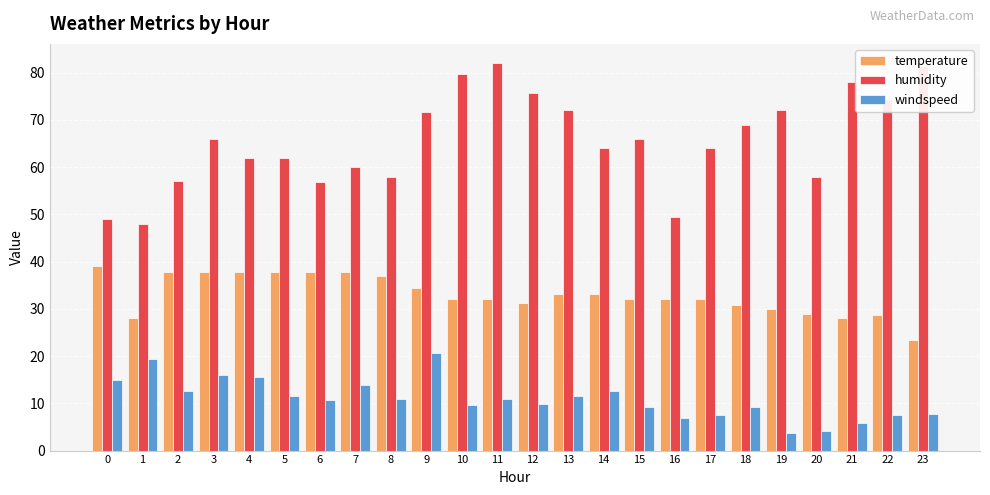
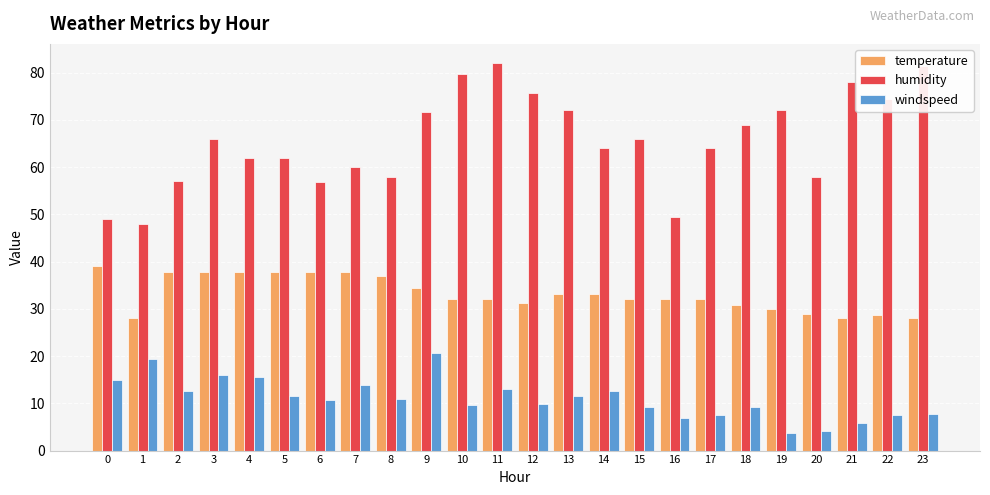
windspeed, 11: 11 -> 13
temperature, 23: 24 -> 28
